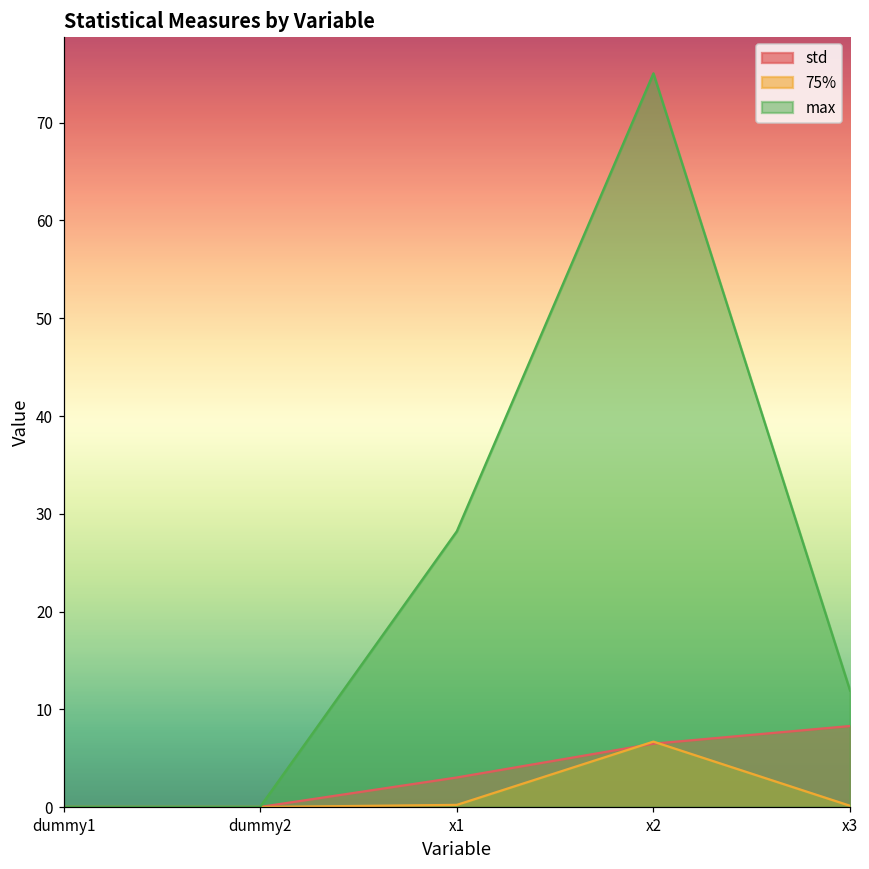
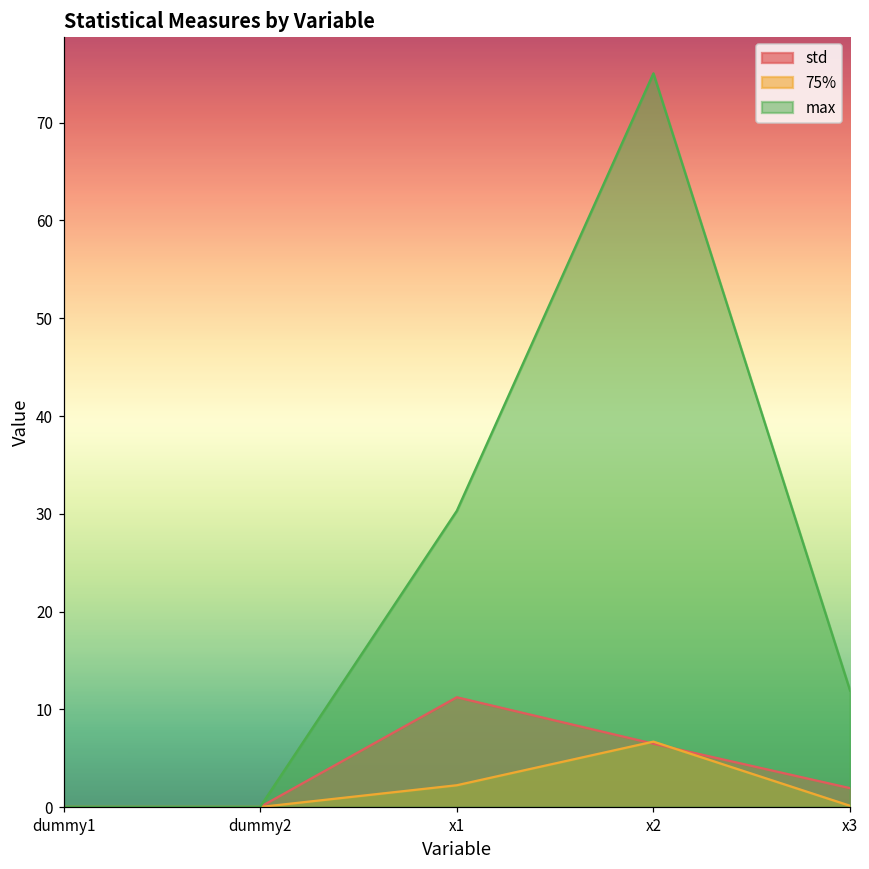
std, x1: 3 -> 11
75%, x1: 0 -> 2
max, x1: 28 -> 30
std, x3: 8 -> 2
